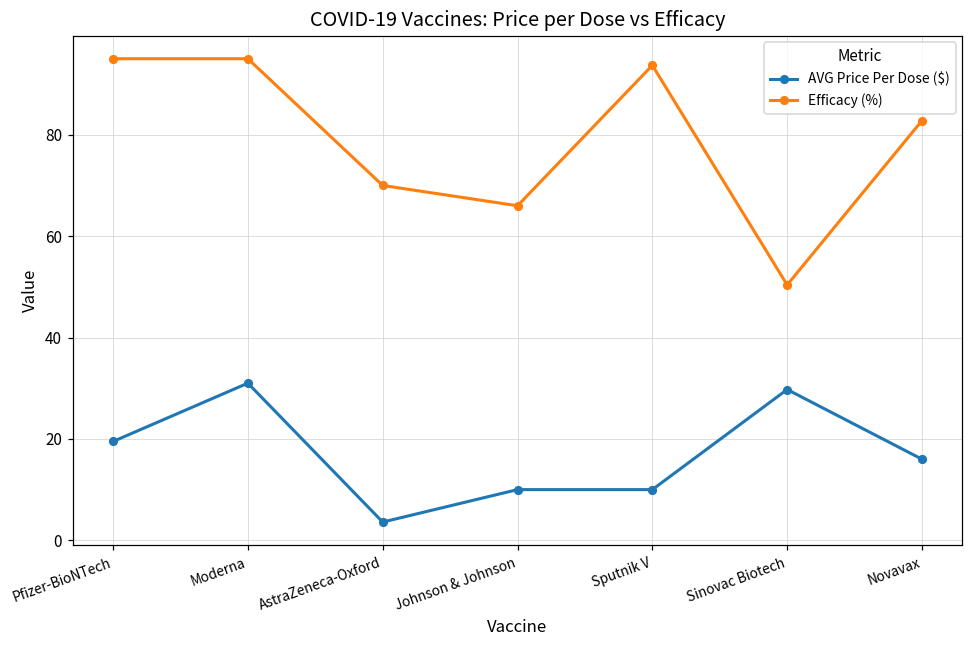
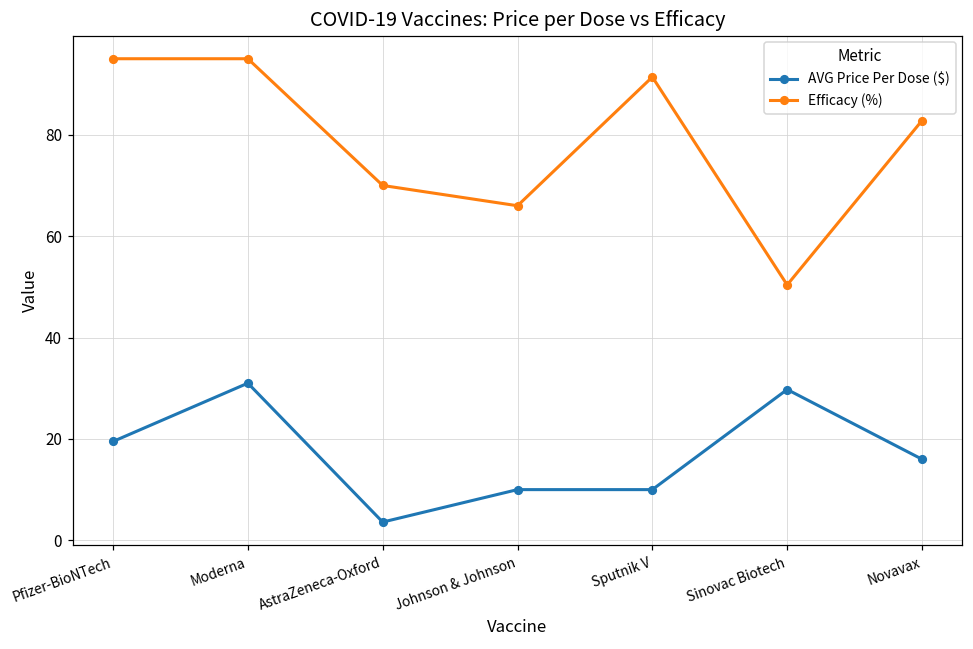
Efficacy (%), Sputnik V: 94 -> 91
